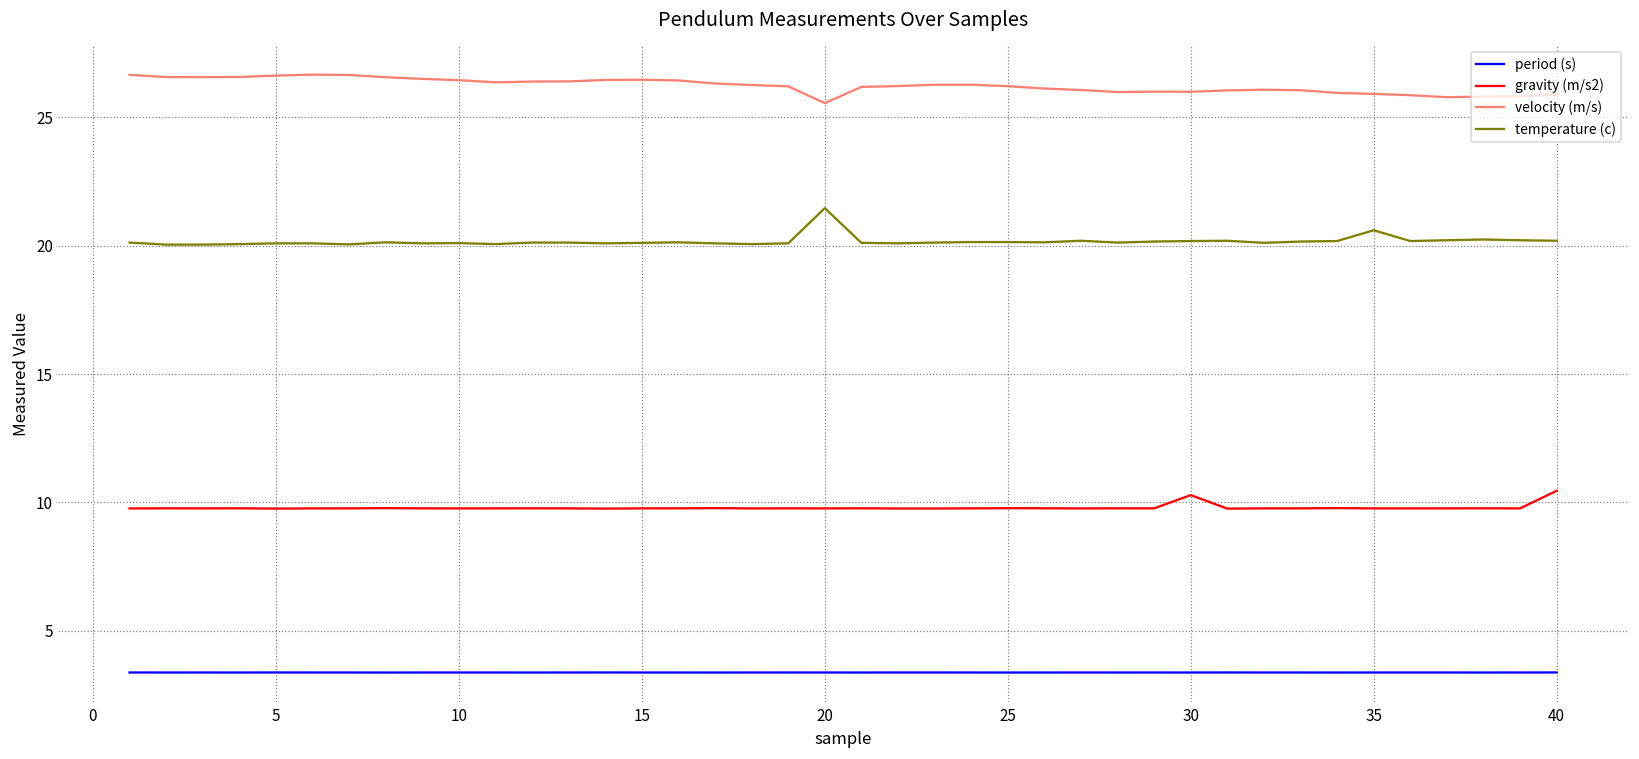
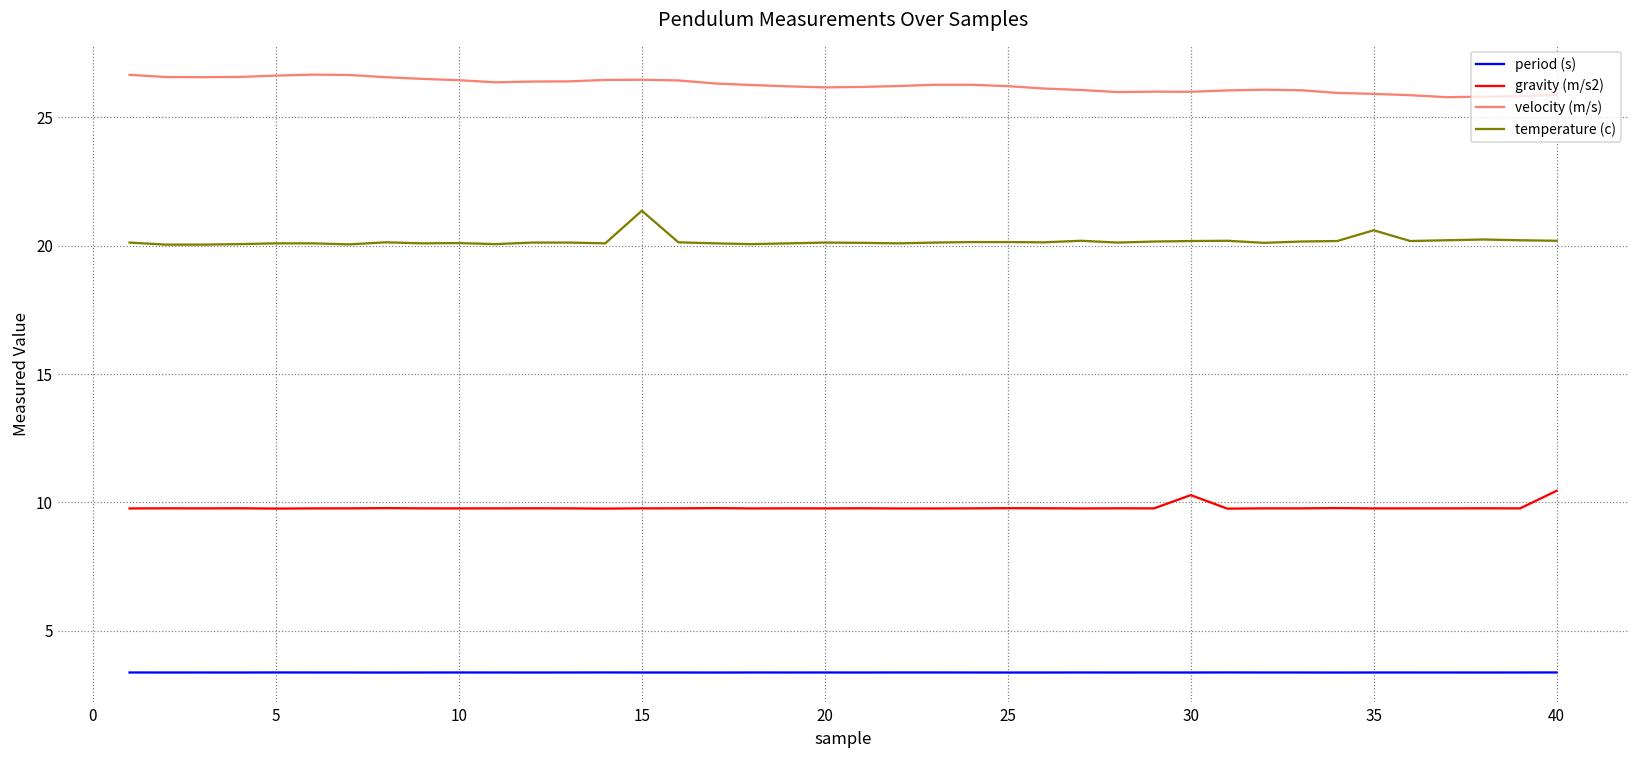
temperature (c), 15: 20.1 -> 21.4
velocity (m/s), 20: 25.6 -> 26.2
temperature (c), 20: 21.5 -> 20.1
